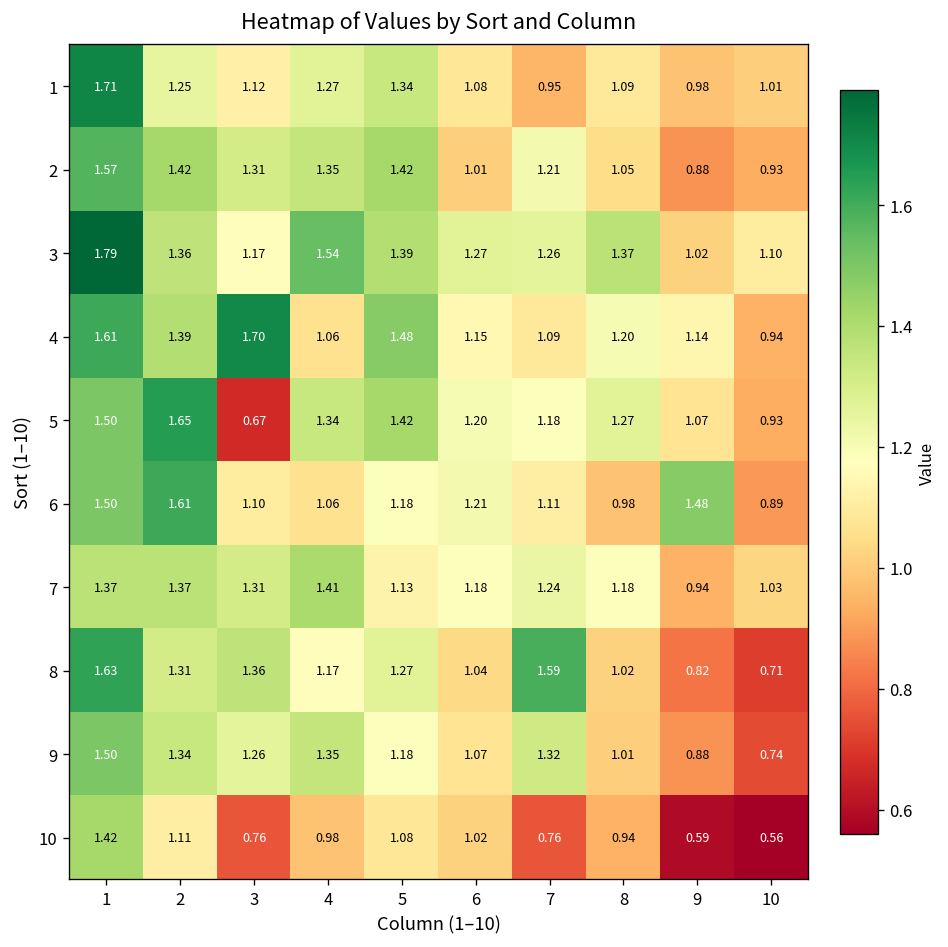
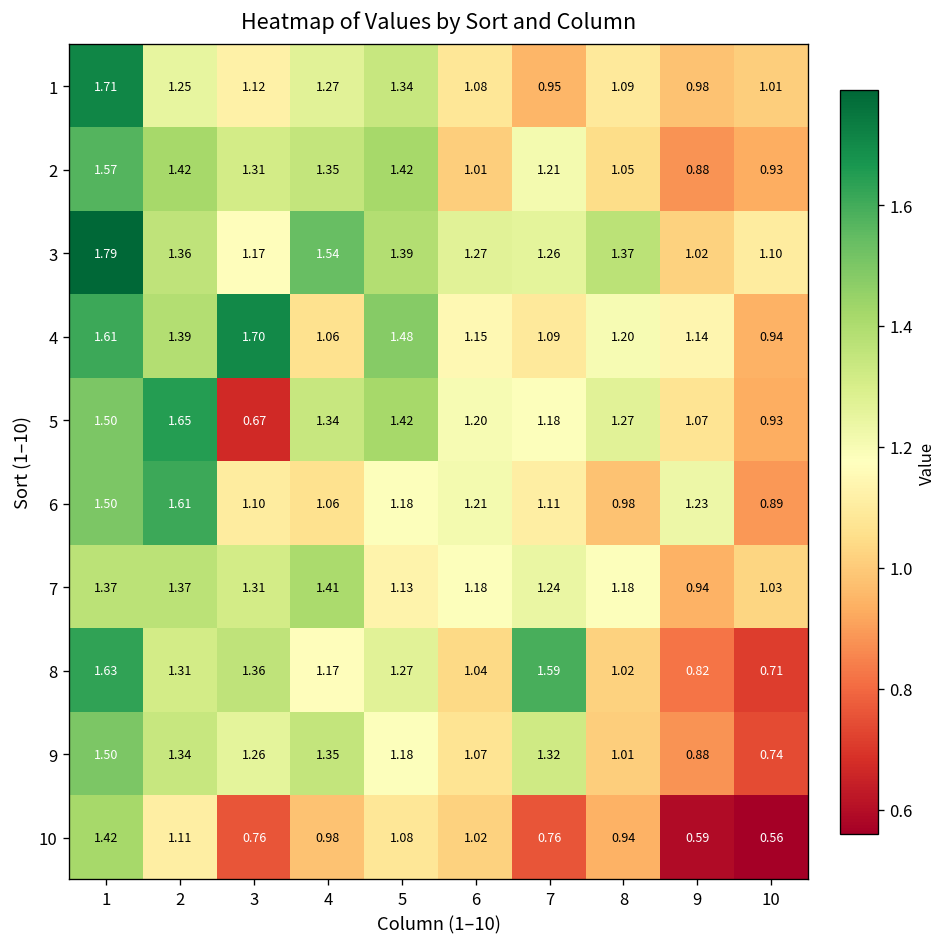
6, 9: 1.48 -> 1.23
